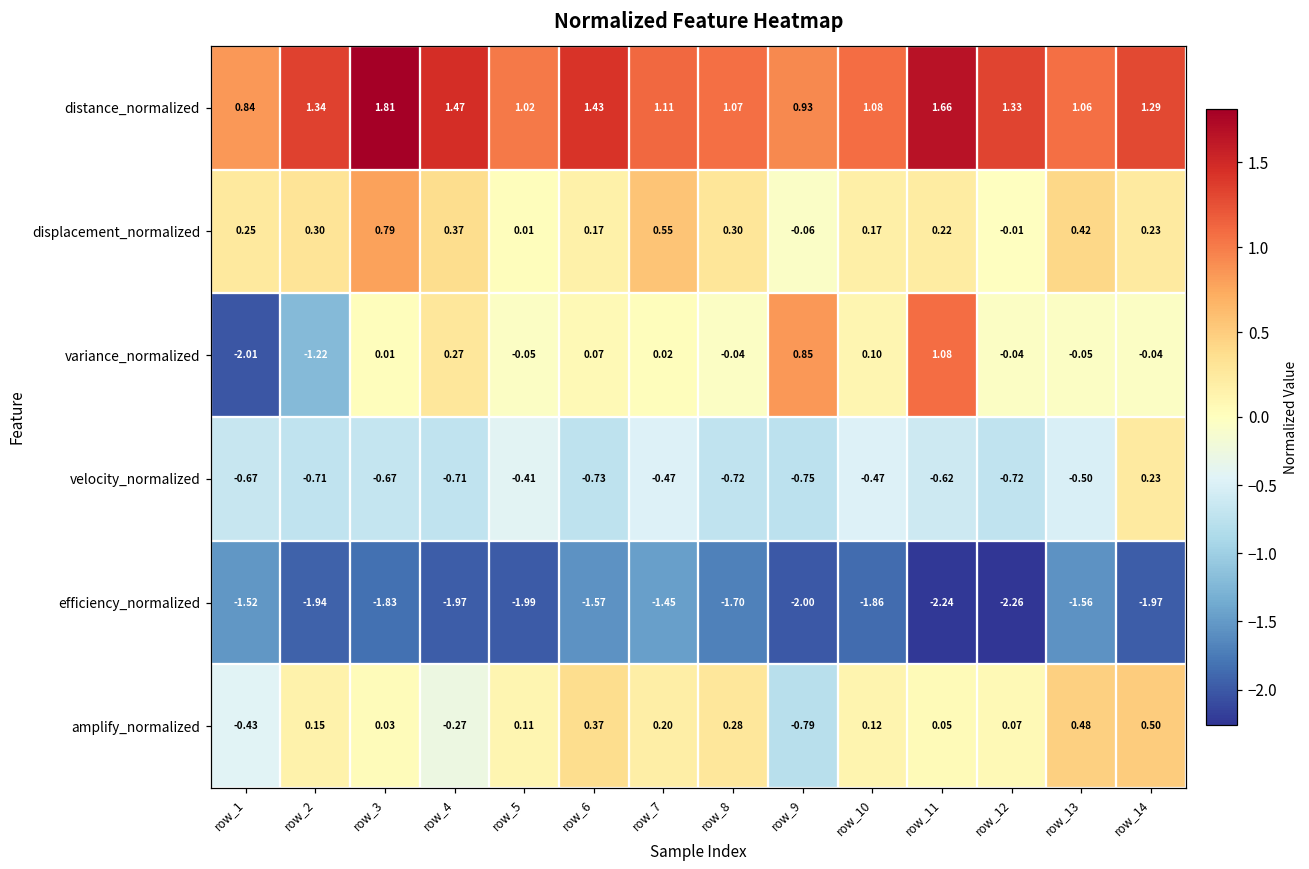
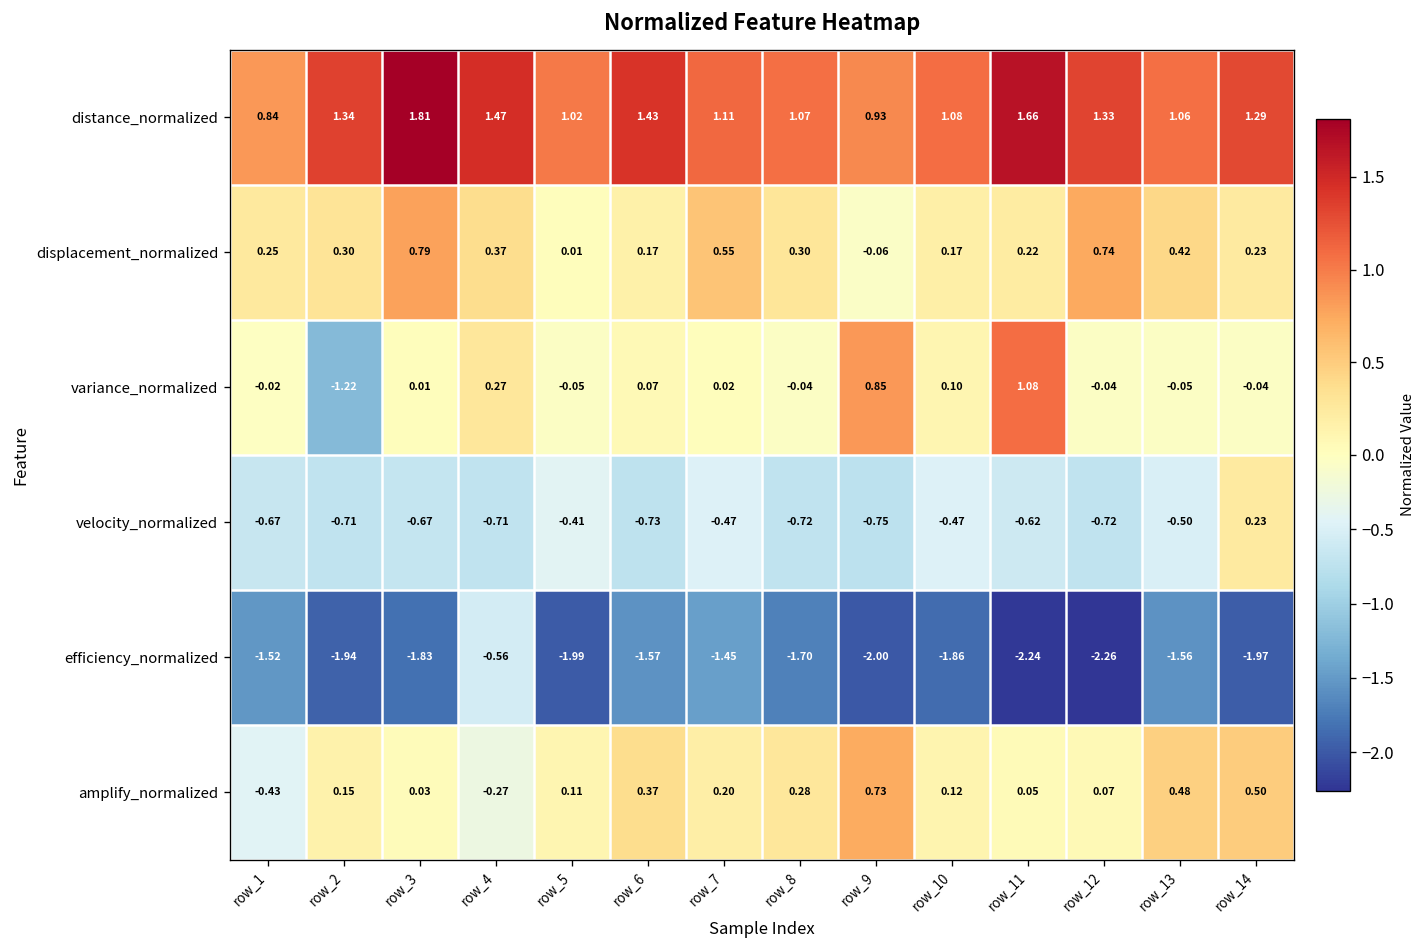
displacement_normalized, row_12: -0.01 -> 0.74
variance_normalized, row_1: -2.01 -> -0.02
efficiency_normalized, row_4: -1.97 -> -0.56
amplify_normalized, row_9: -0.79 -> 0.73
